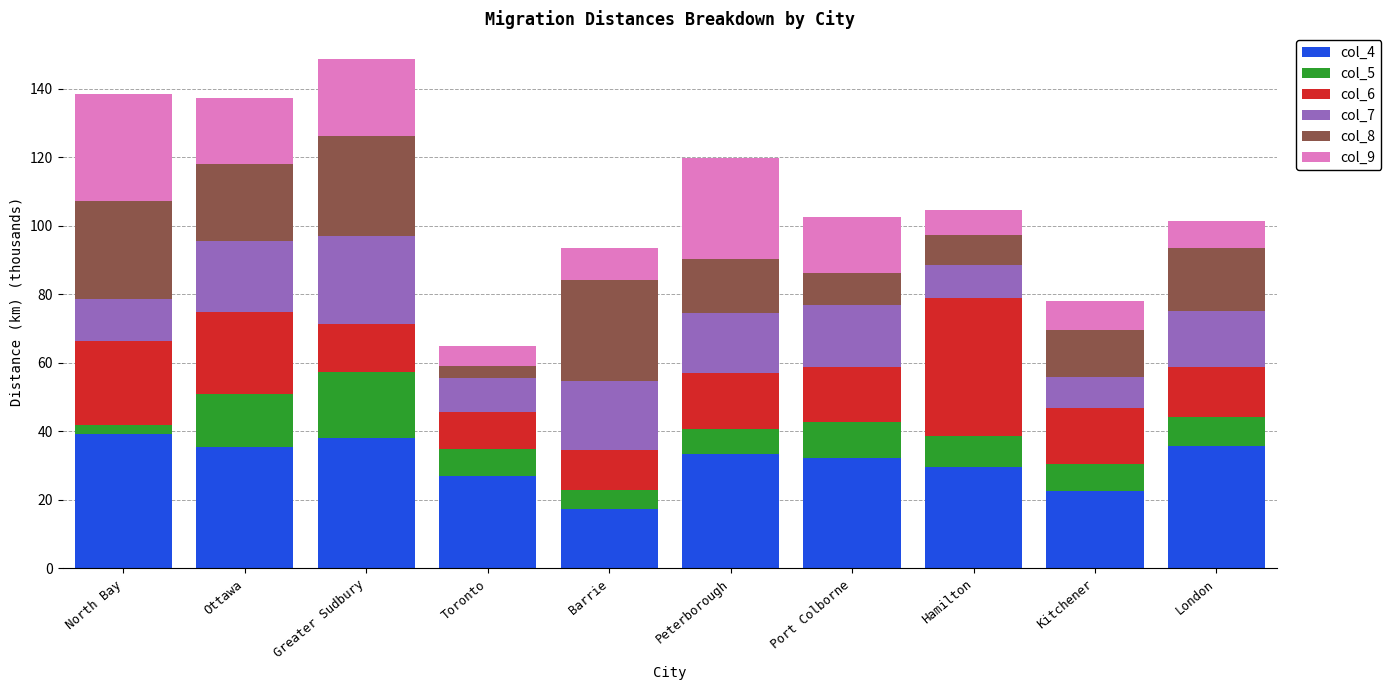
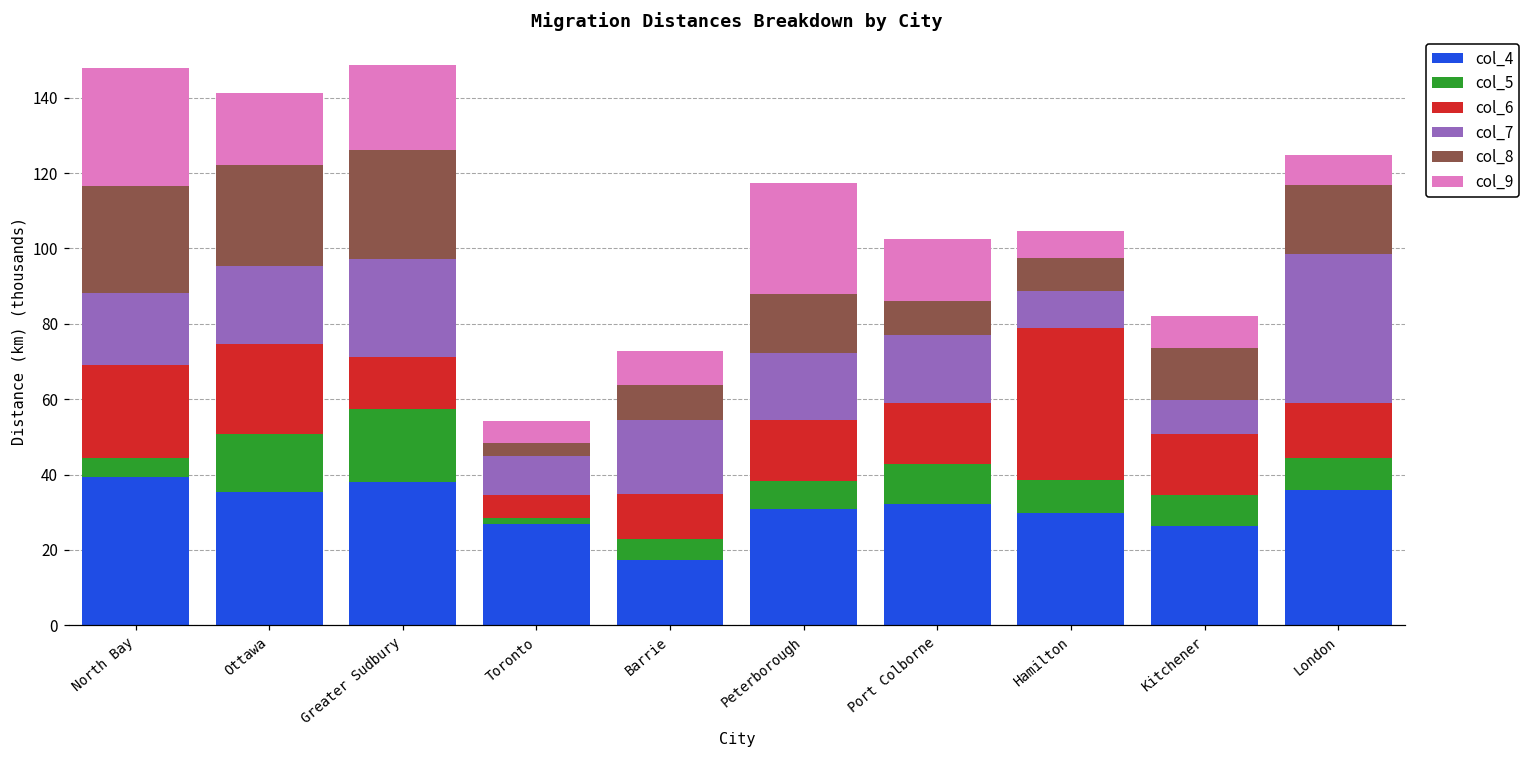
col_5, North Bay: 2 -> 5
col_7, North Bay: 12 -> 19
col_8, Ottawa: 23 -> 27
col_5, Toronto: 8 -> 1
col_6, Toronto: 11 -> 6
col_8, Barrie: 30 -> 9
col_4, Peterborough: 33 -> 31
col_4, Kitchener: 22 -> 26
col_7, London: 16 -> 39
